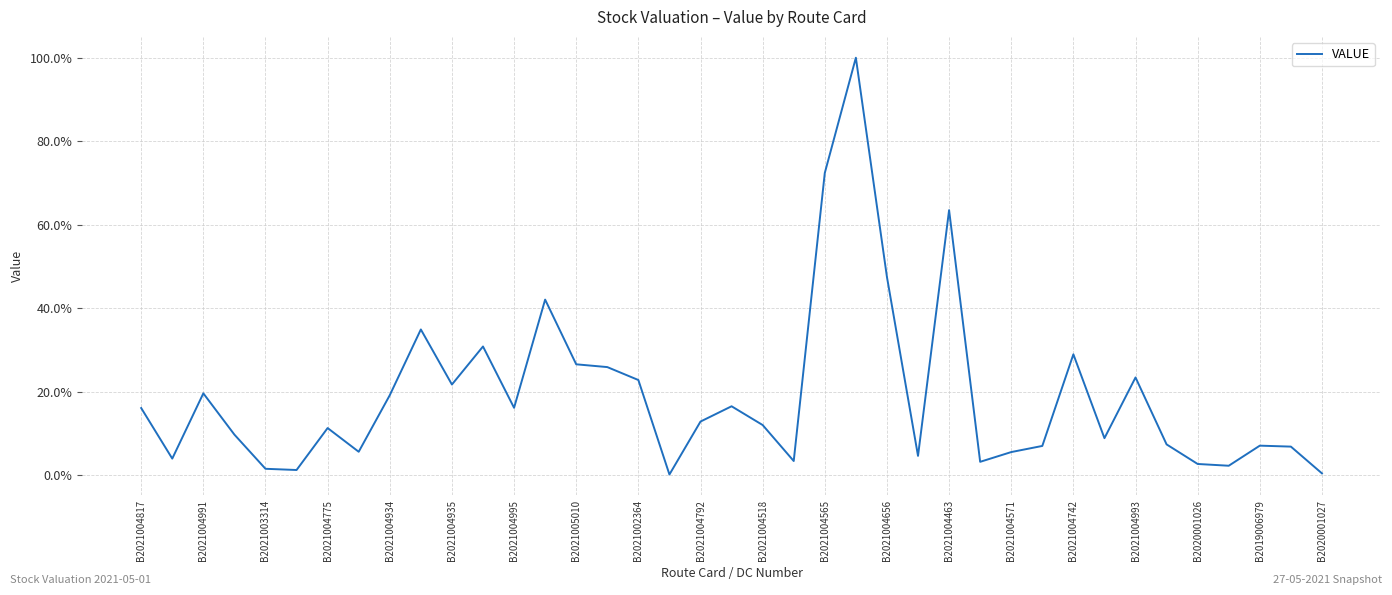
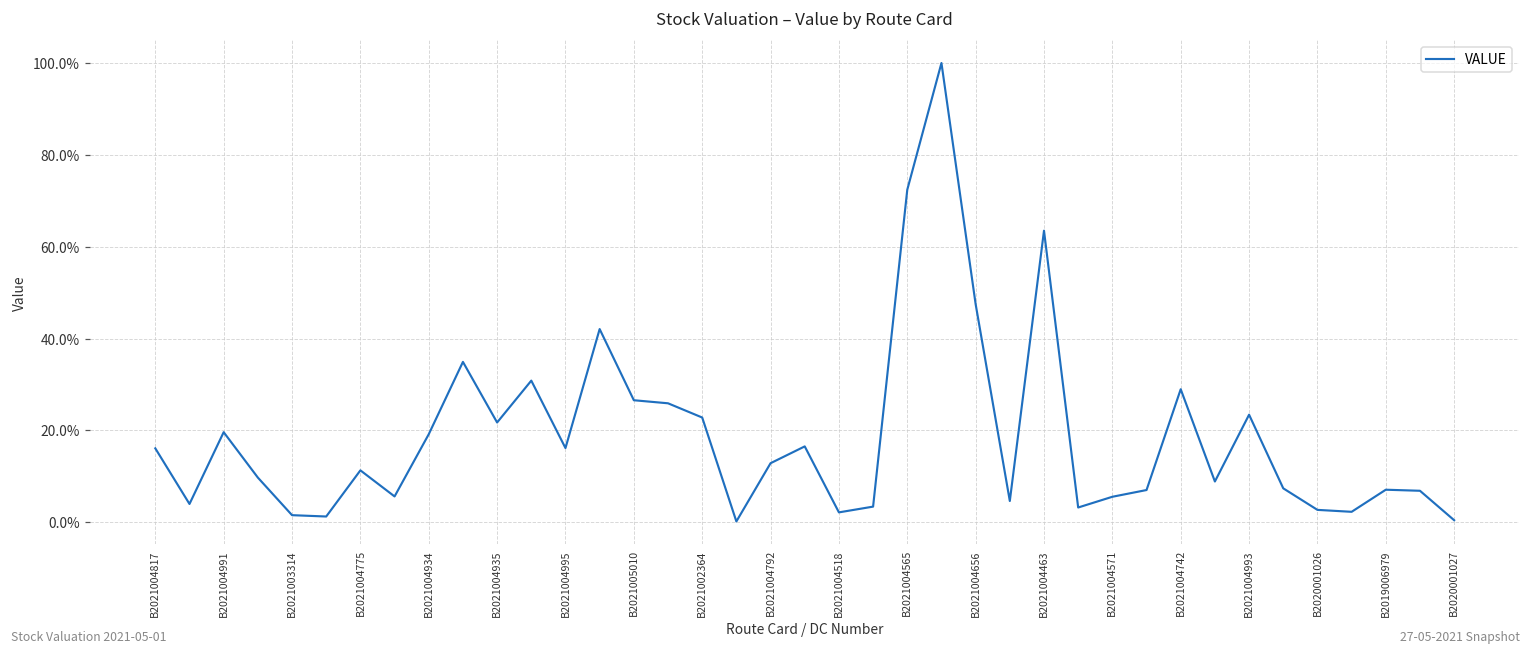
B2021004518: 12% -> 2%
